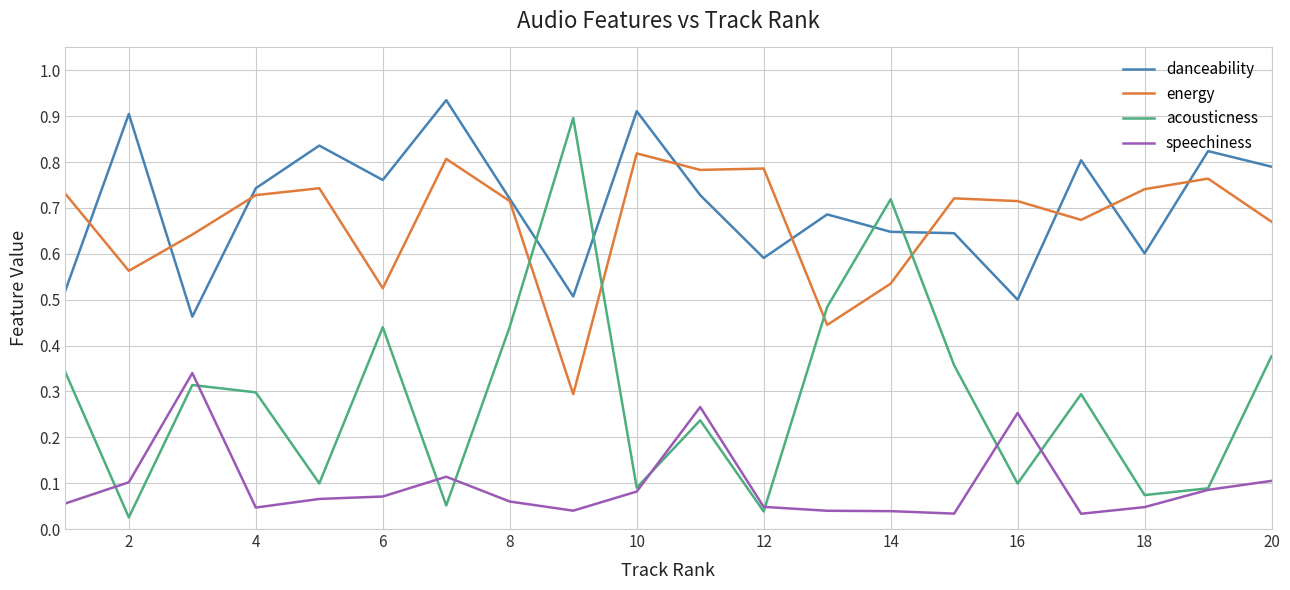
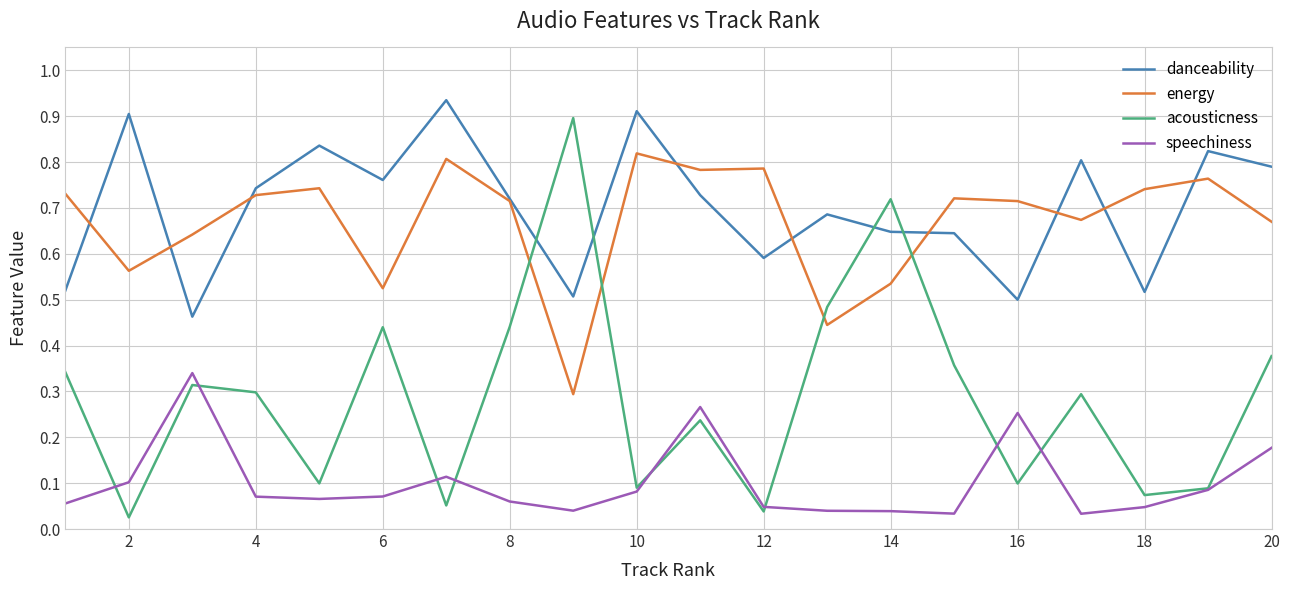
speechiness, 4: 0.05 -> 0.07
danceability, 18: 0.60 -> 0.52
speechiness, 20: 0.11 -> 0.18
